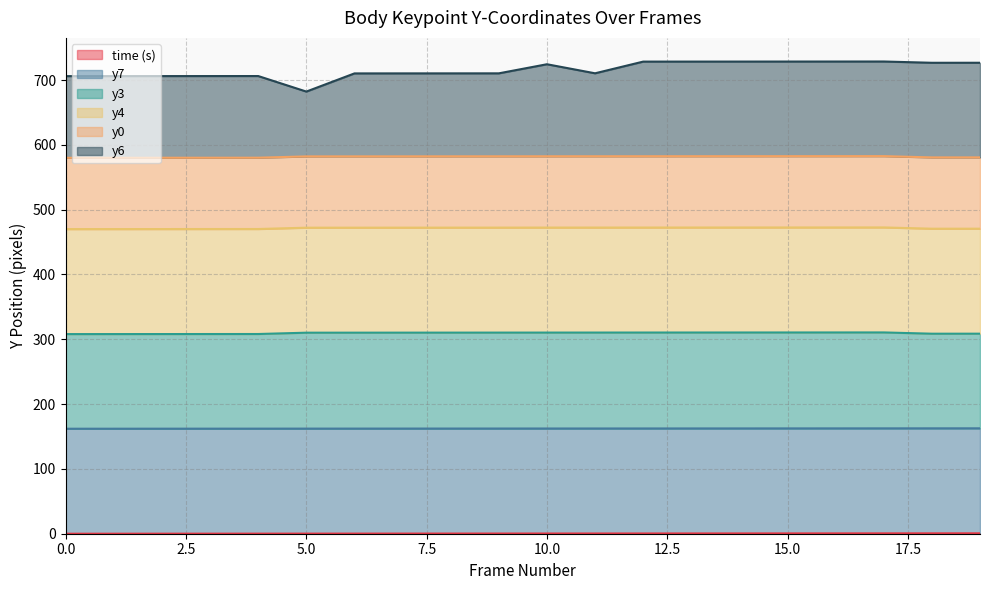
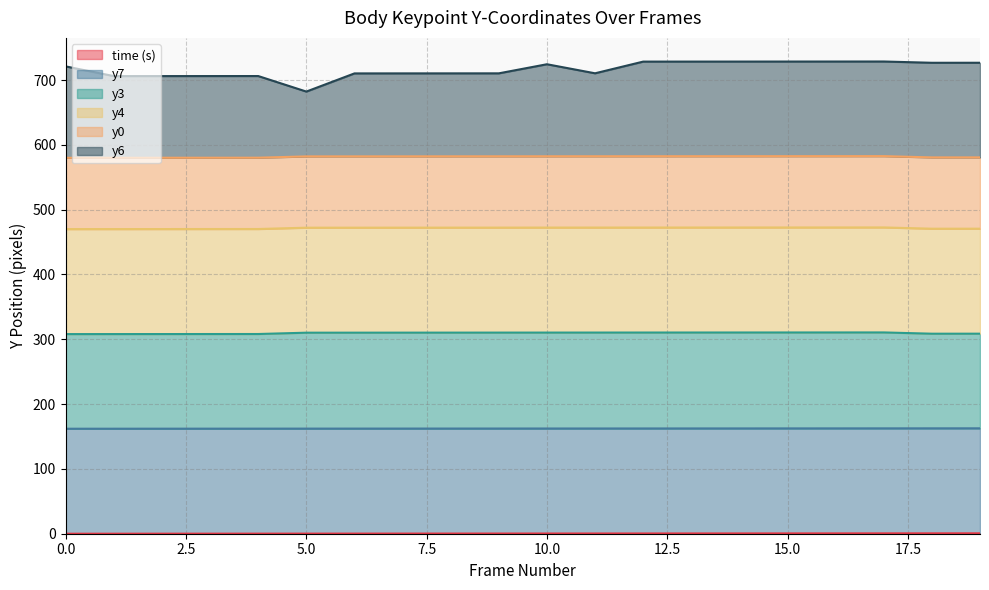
y6, 0.0: 130 -> 140
